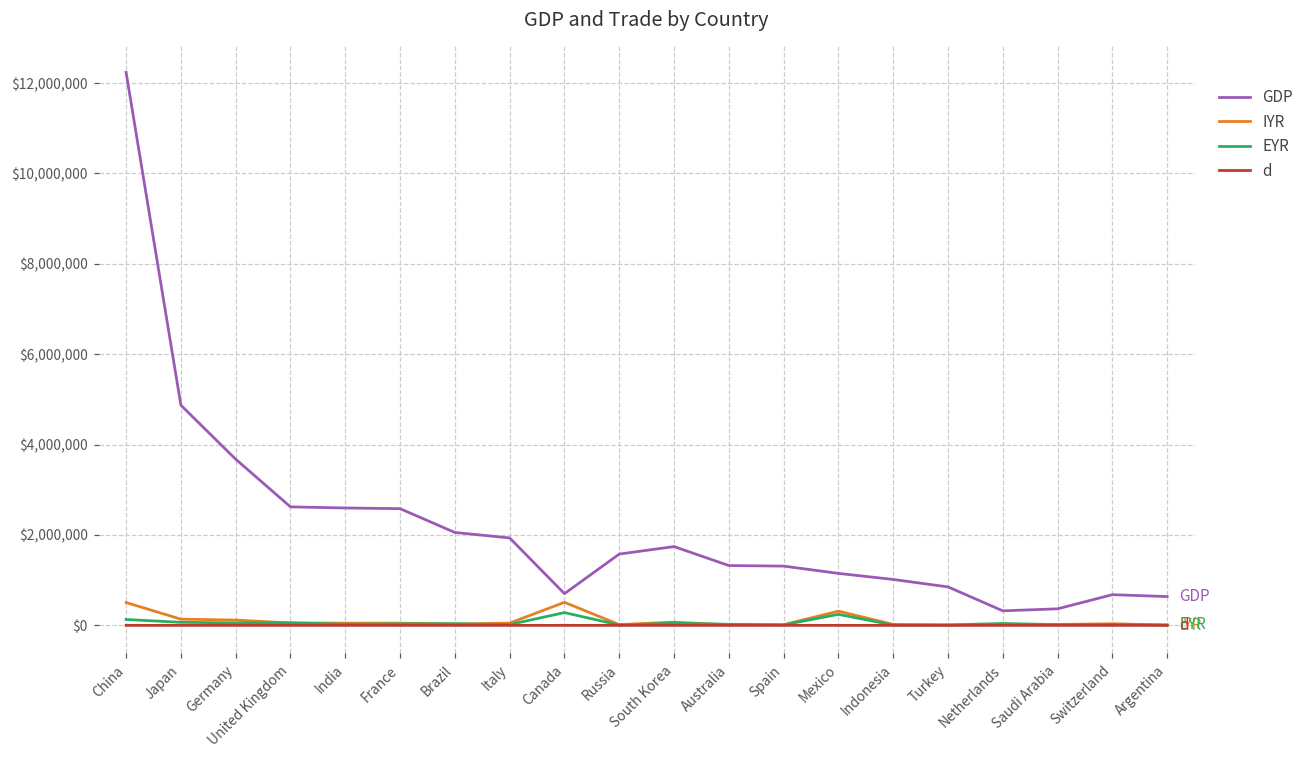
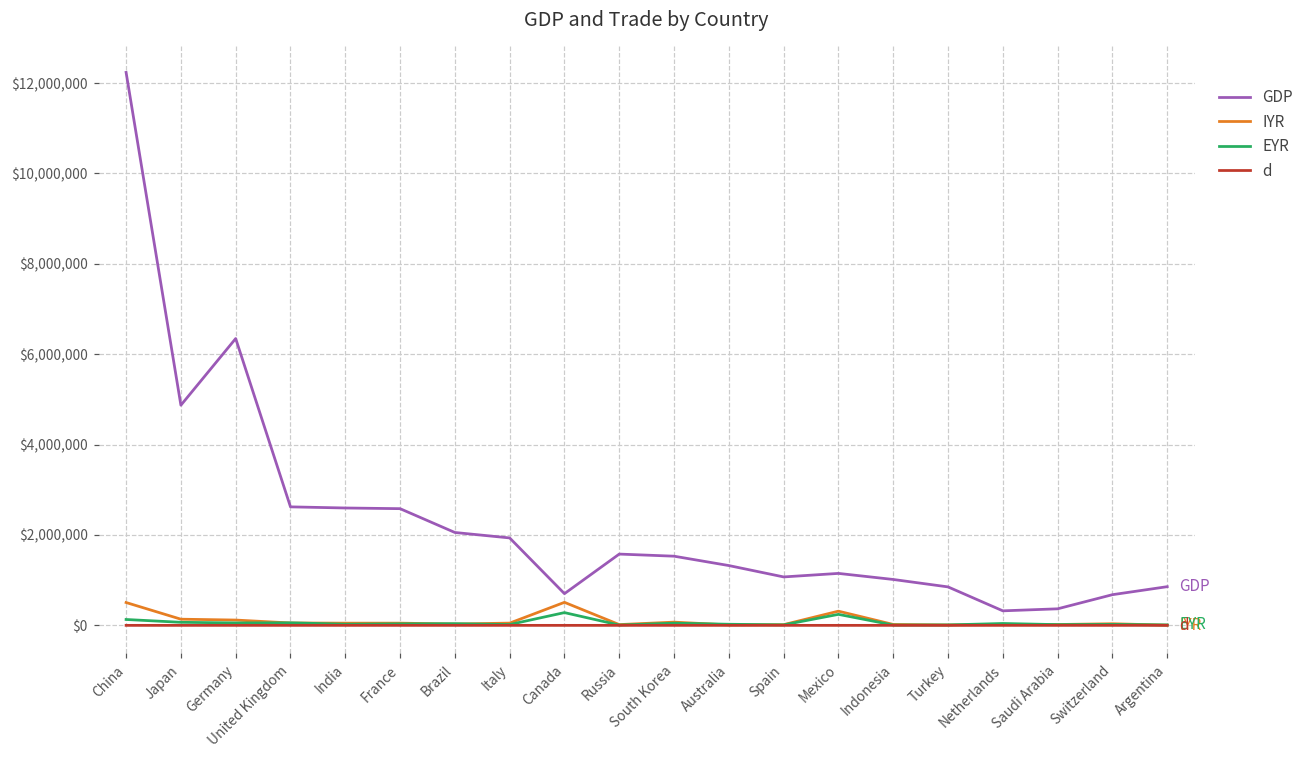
GDP, Germany: $3,700,000 -> $6,300,000
GDP, South Korea: $1,700,000 -> $1,500,000
GDP, Spain: $1,300,000 -> $1,100,000
GDP, Argentina: $600,000 -> $900,000
